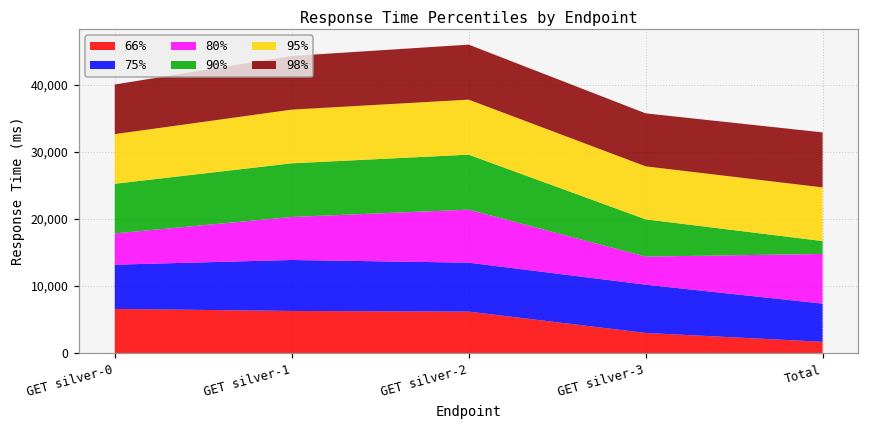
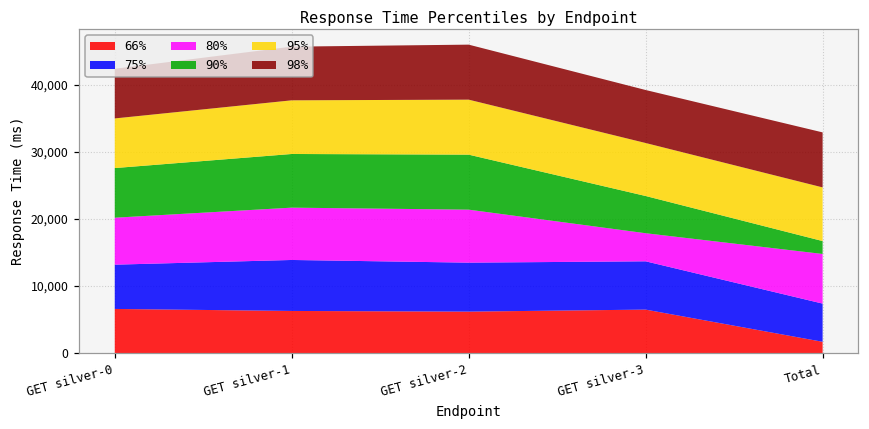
80%, GET silver-0: 5,000 -> 7,000
80%, GET silver-1: 6,000 -> 8,000
66%, GET silver-3: 3,000 -> 7,000
